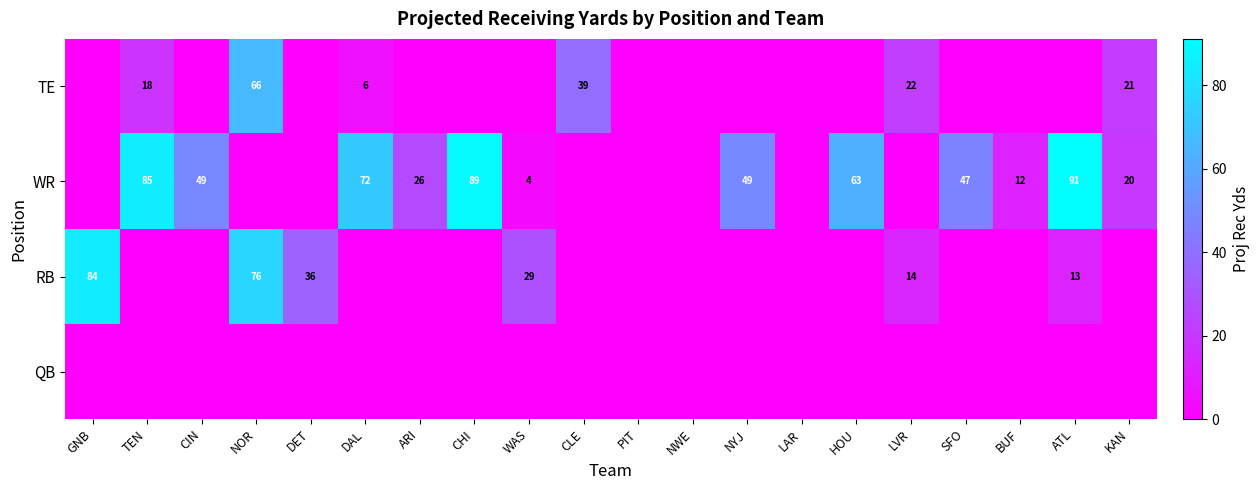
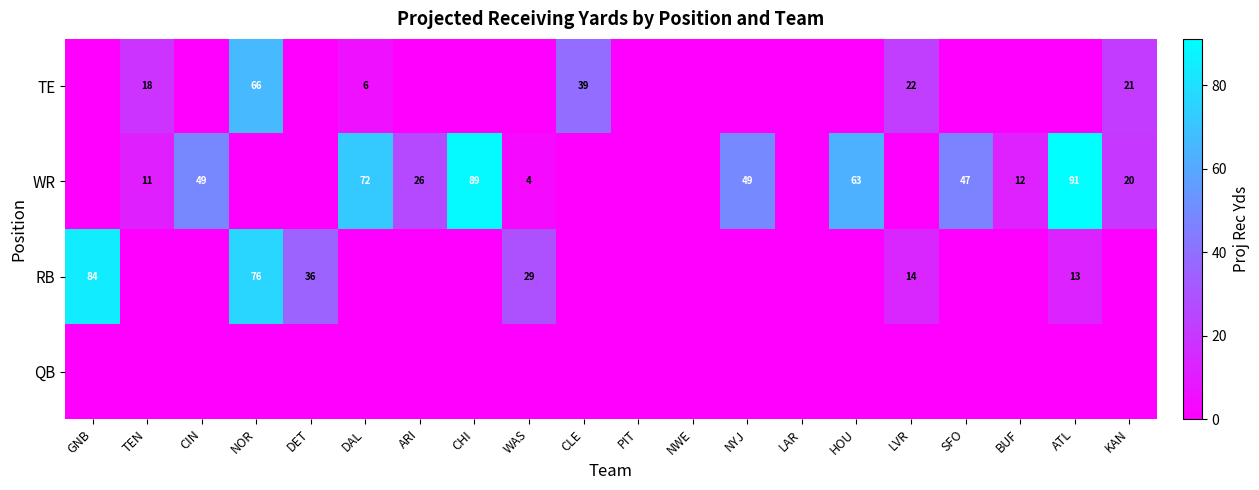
WR, TEN: 85 -> 11
